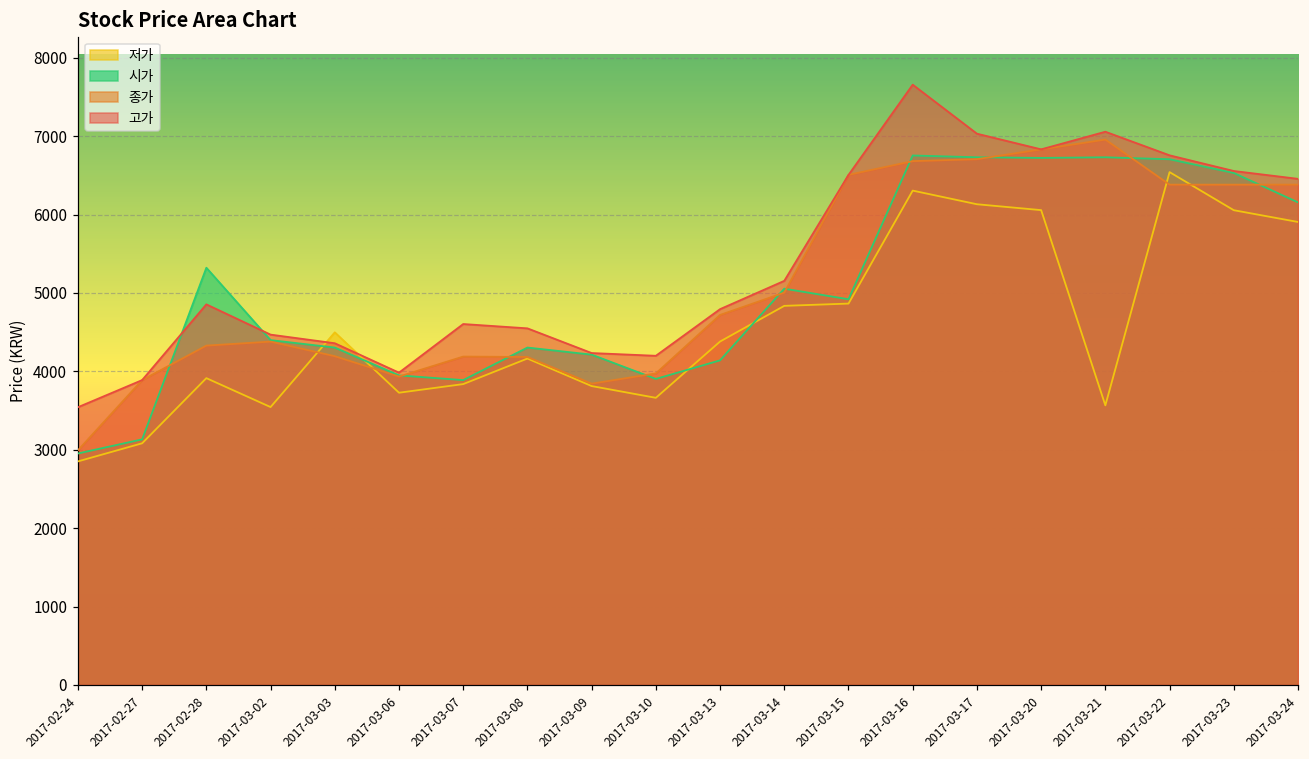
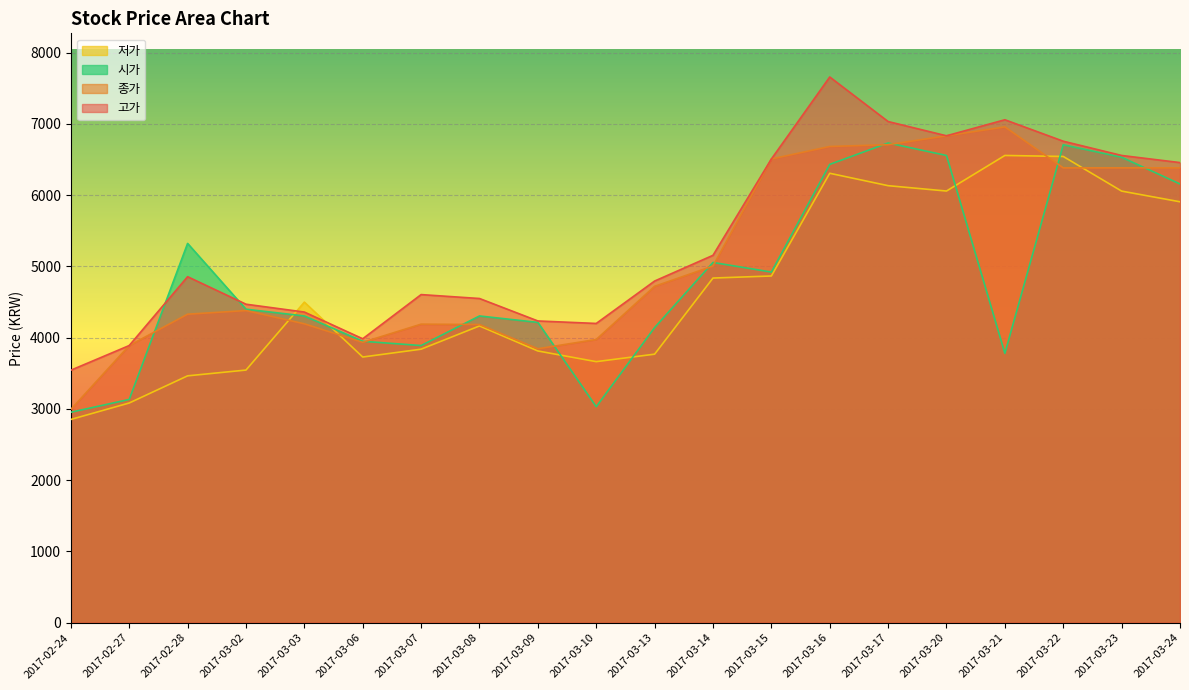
저가, 2017-02-28: 3900 -> 3500
시가, 2017-03-10: 3900 -> 3000
저가, 2017-03-13: 4400 -> 3800
시가, 2017-03-16: 6800 -> 6400
시가, 2017-03-20: 6700 -> 6600
저가, 2017-03-21: 3600 -> 6600
시가, 2017-03-21: 6700 -> 3800
